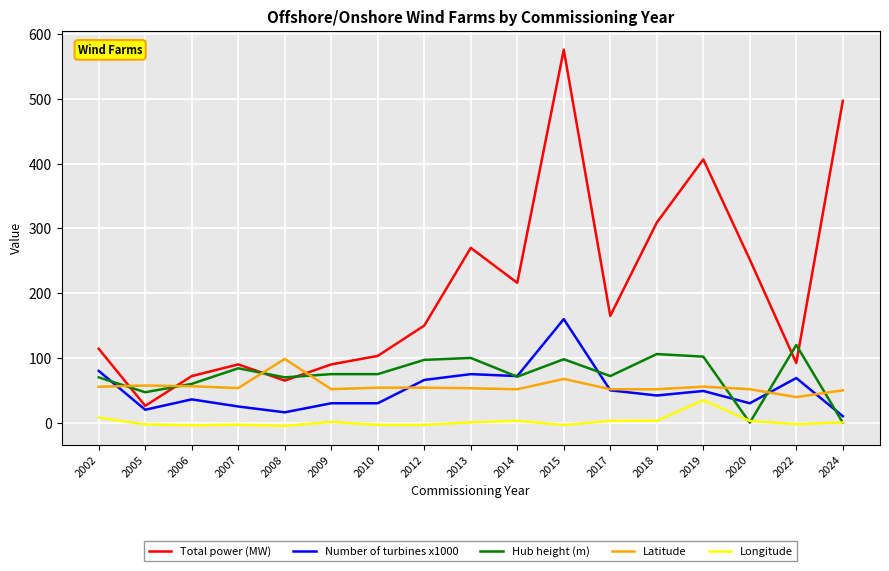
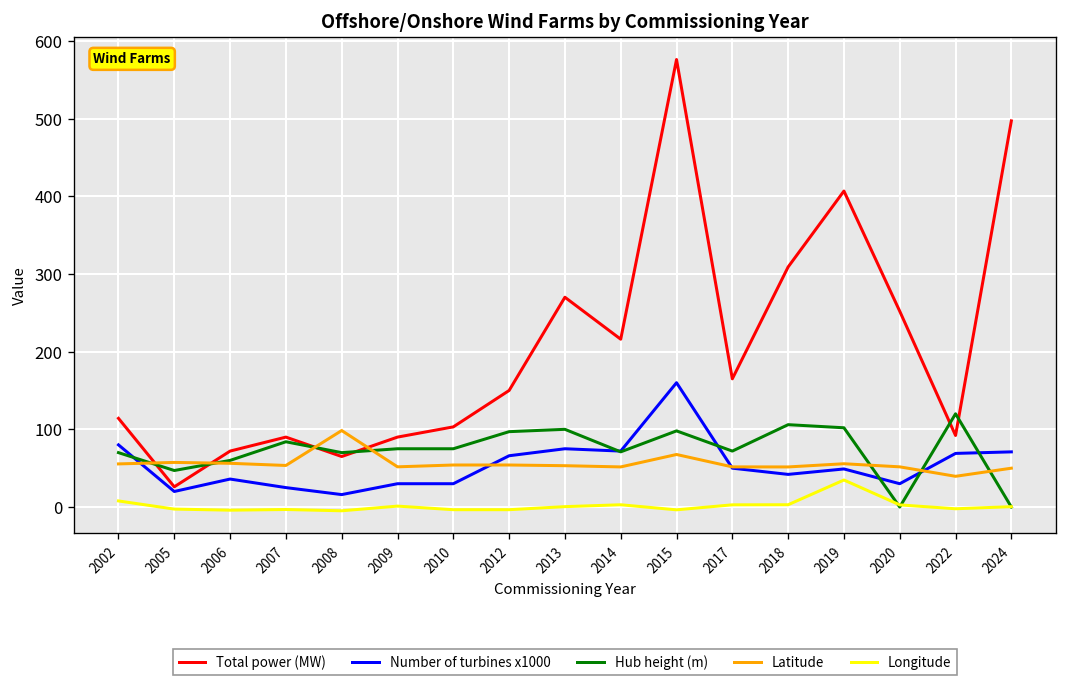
Number of turbines x1000, 2024: 10 -> 70
